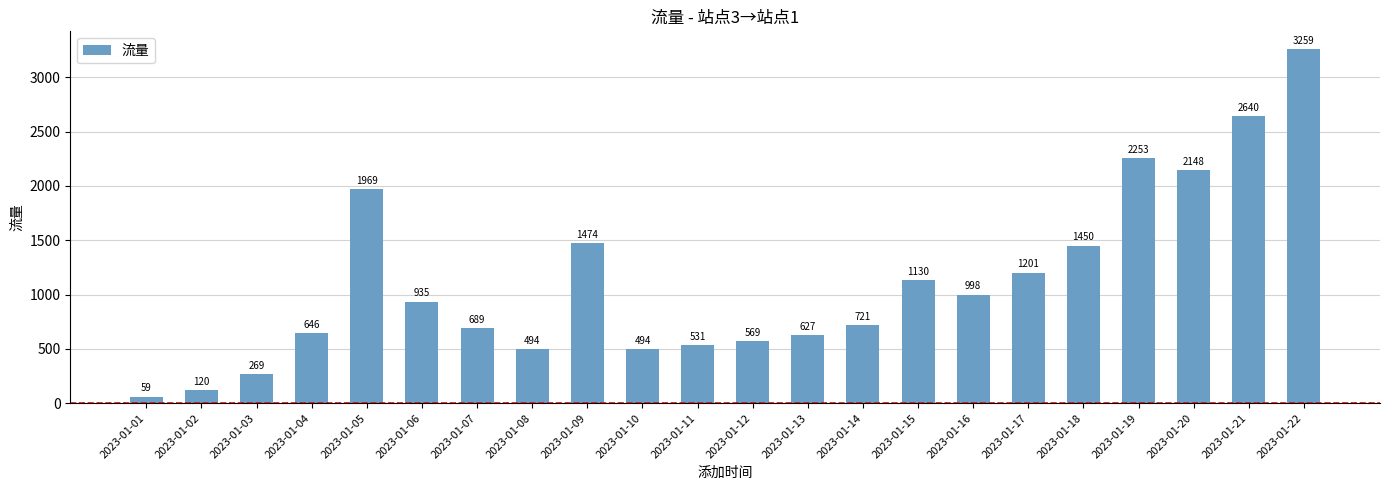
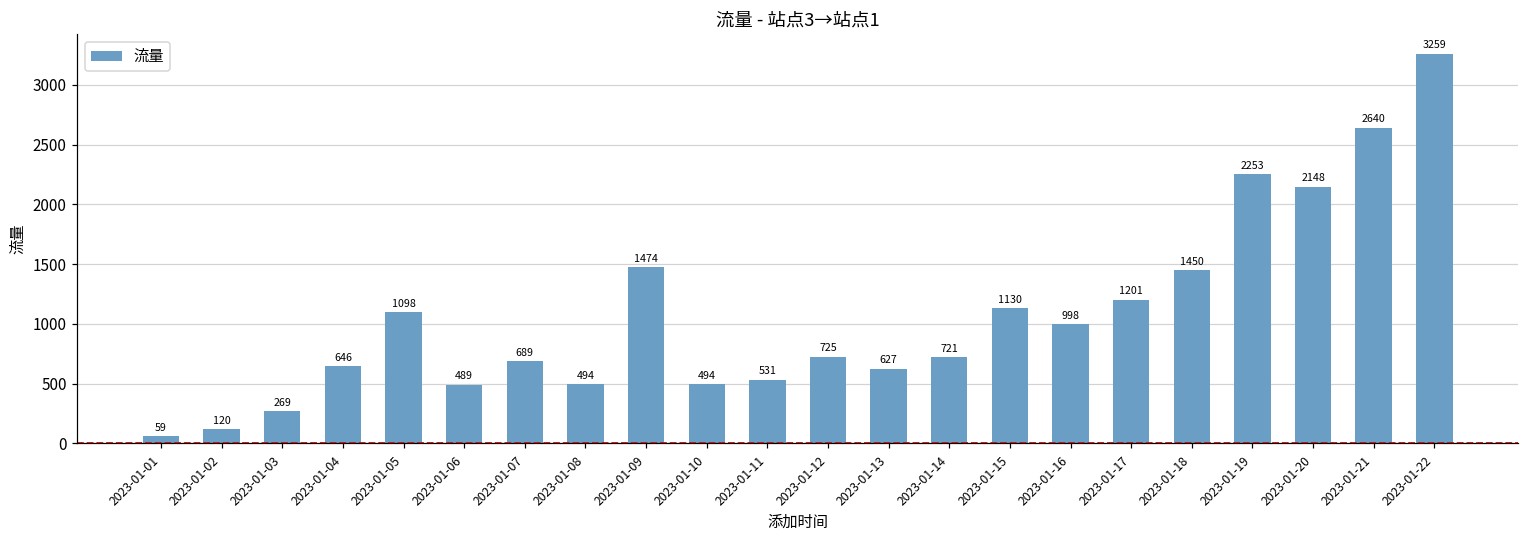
2023-01-05: 1969 -> 1098
2023-01-06: 935 -> 489
2023-01-12: 569 -> 725
